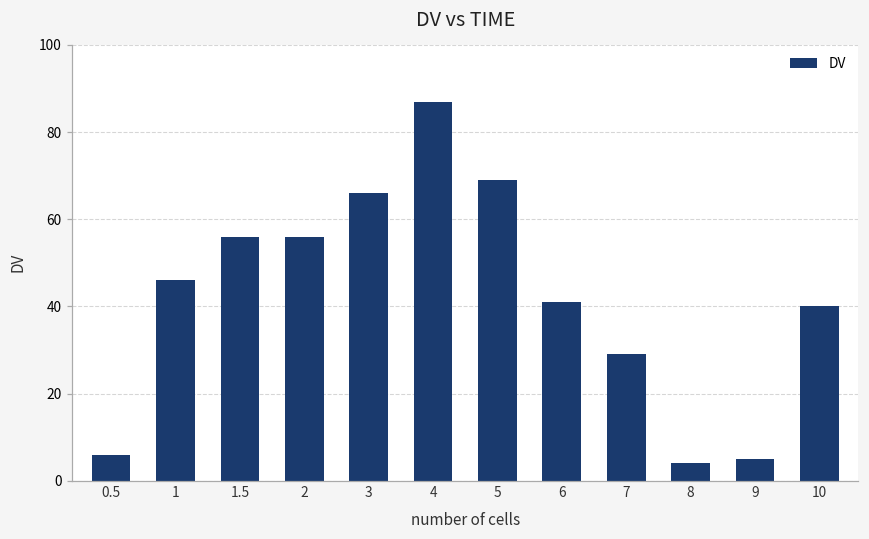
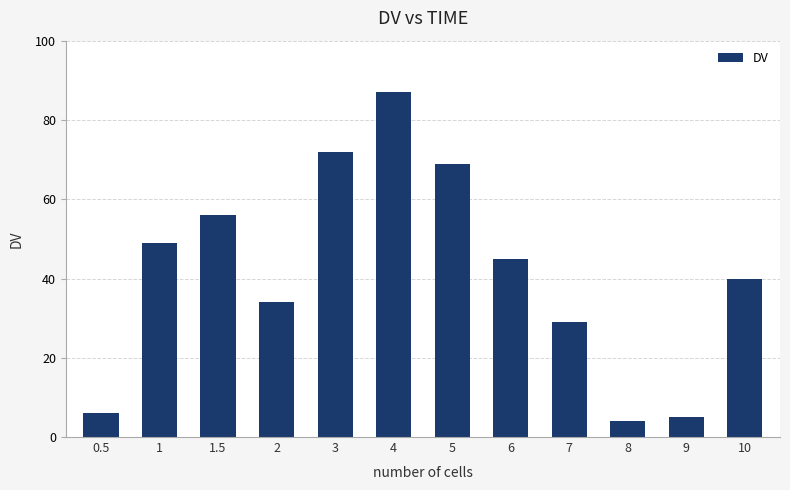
1: 46 -> 49
2: 56 -> 34
3: 66 -> 72
6: 41 -> 45
